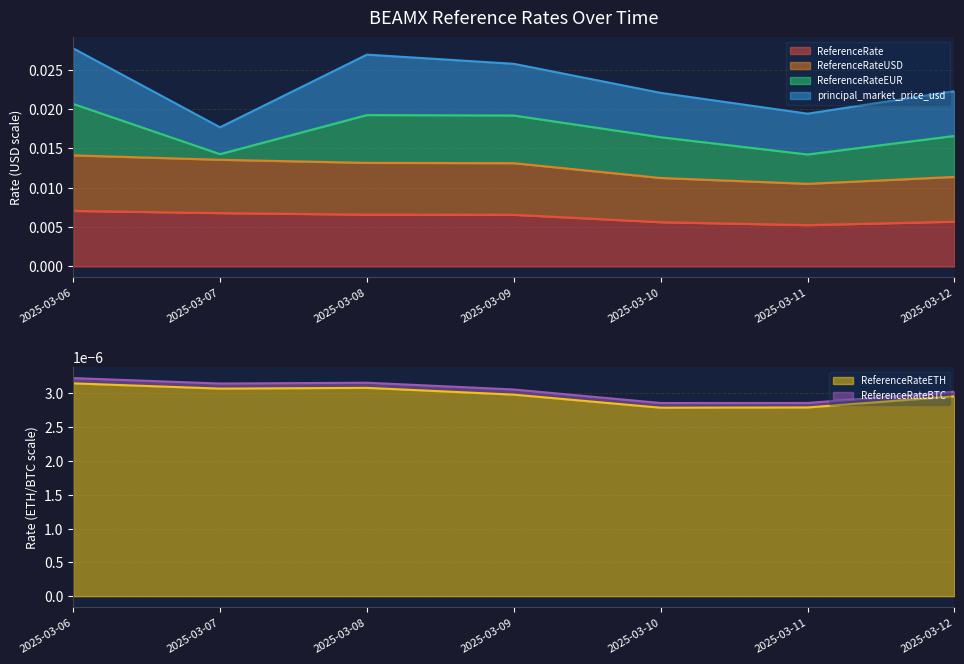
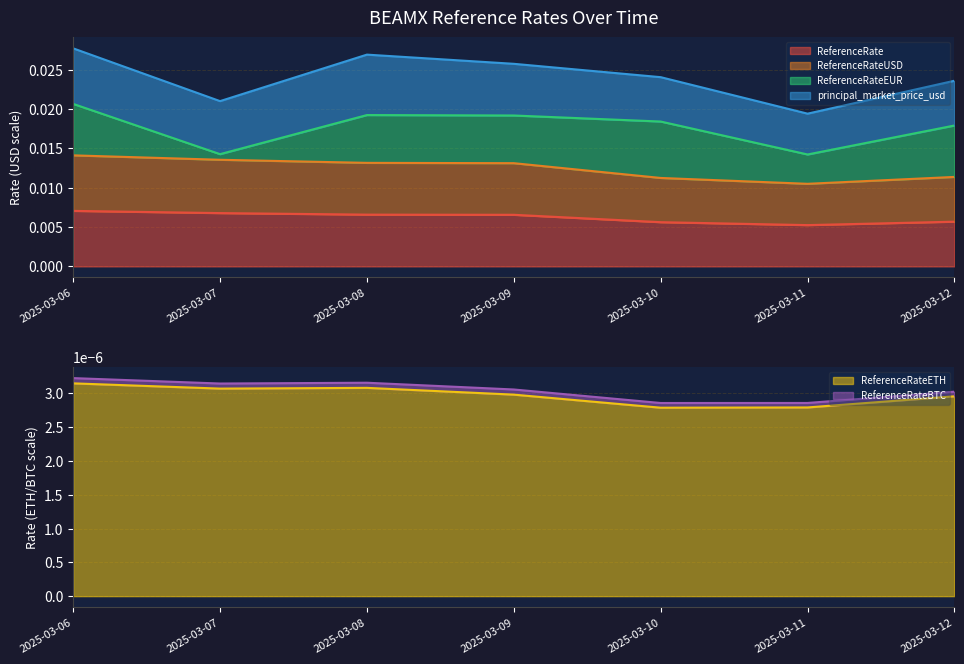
BEAMX Reference Rates Over Time, principal_market_price_usd, 2025-03-07: 0.003 -> 0.007
BEAMX Reference Rates Over Time, ReferenceRateEUR, 2025-03-10: 0.005 -> 0.007
BEAMX Reference Rates Over Time, ReferenceRateEUR, 2025-03-12: 0.005 -> 0.007
